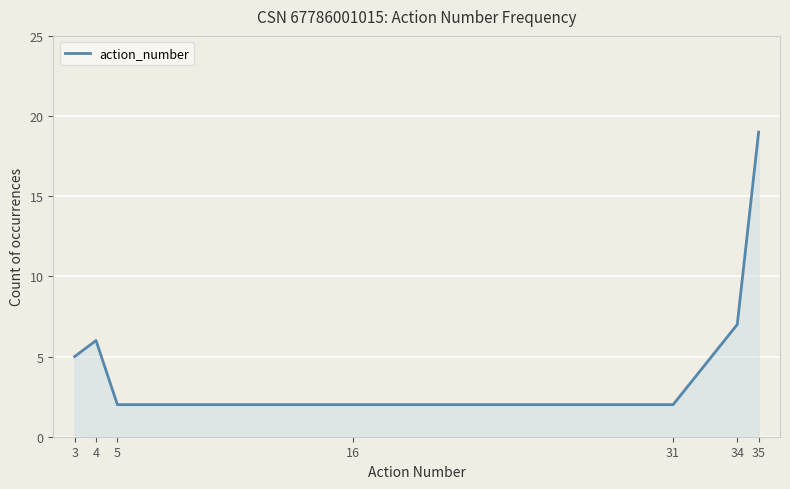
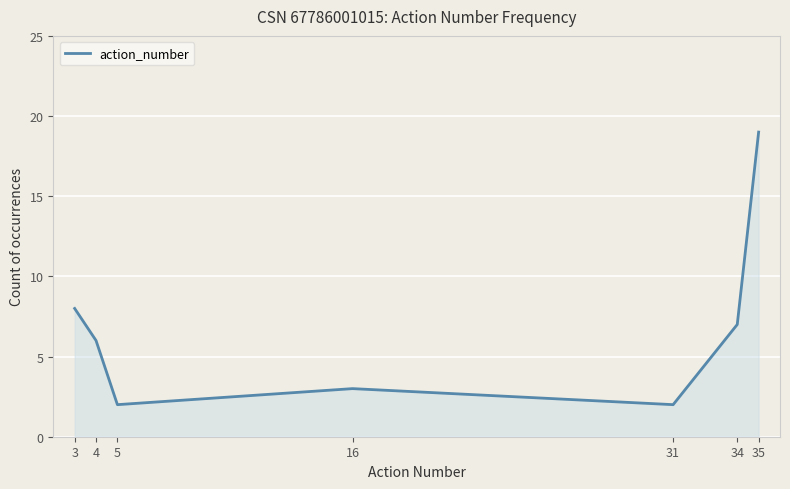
3: 5 -> 8
16: 2 -> 3
